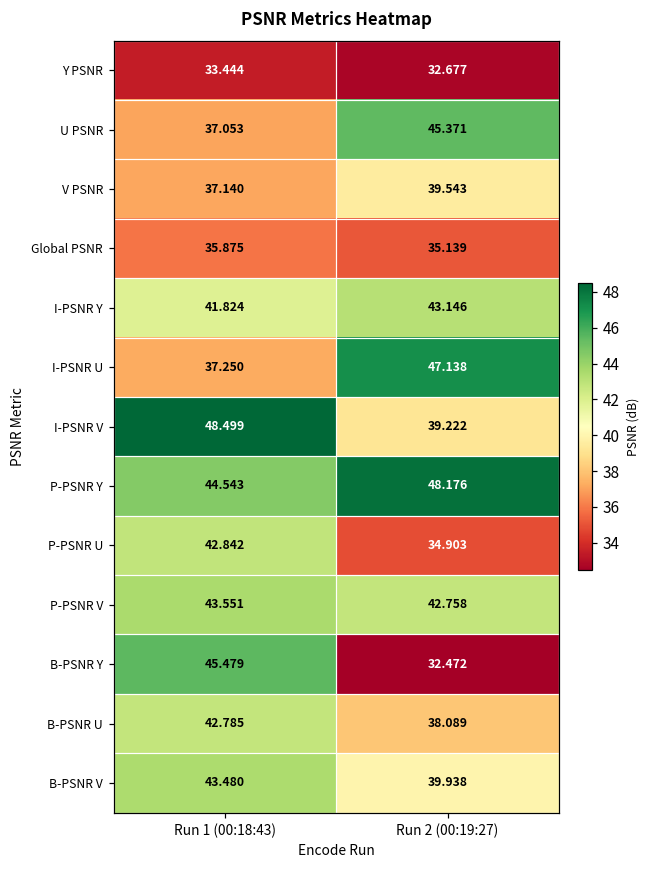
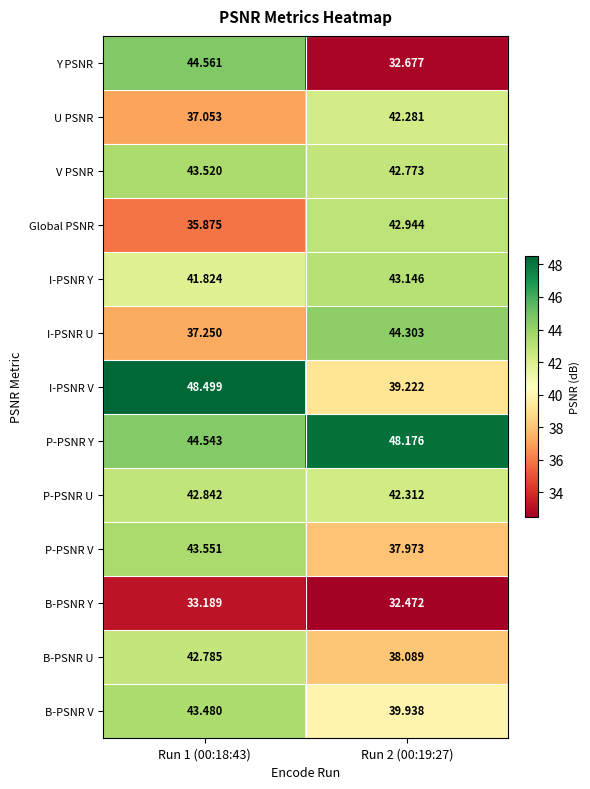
Y PSNR, Run 1 (00:18:43): 33.444 -> 44.561
U PSNR, Run 2 (00:19:27): 45.371 -> 42.281
V PSNR, Run 1 (00:18:43): 37.140 -> 43.520
V PSNR, Run 2 (00:19:27): 39.543 -> 42.773
Global PSNR, Run 2 (00:19:27): 35.139 -> 42.944
I-PSNR U, Run 2 (00:19:27): 47.138 -> 44.303
P-PSNR U, Run 2 (00:19:27): 34.903 -> 42.312
P-PSNR V, Run 2 (00:19:27): 42.758 -> 37.973
B-PSNR Y, Run 1 (00:18:43): 45.479 -> 33.189
